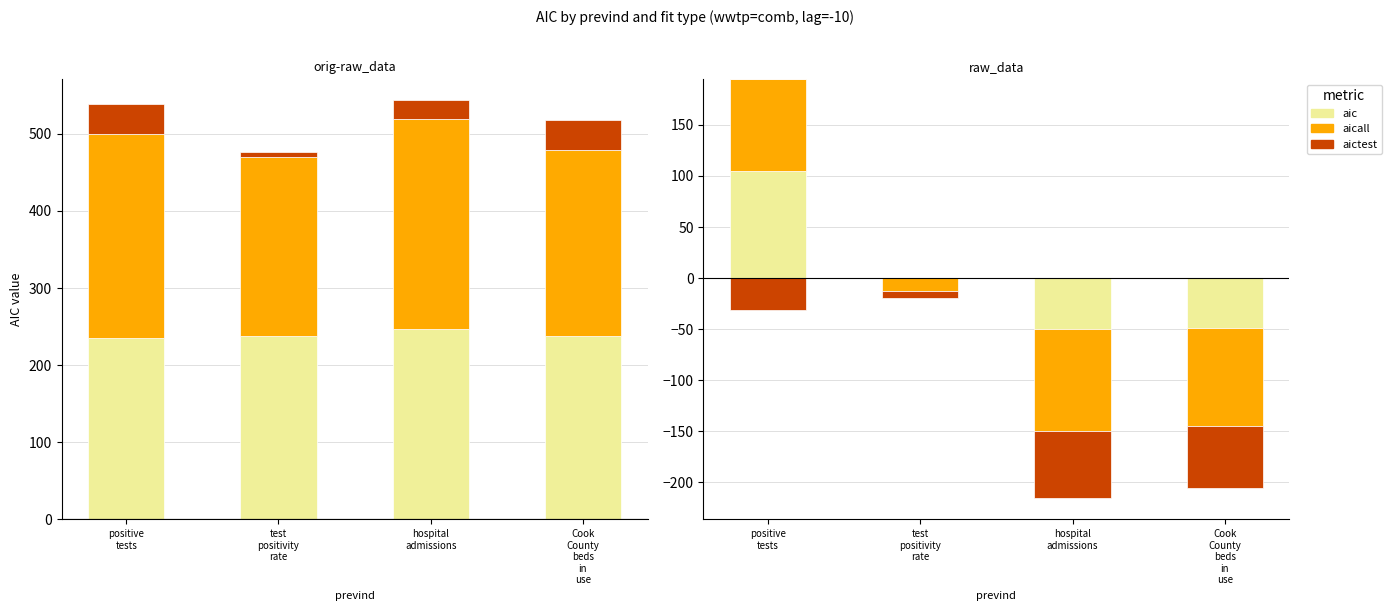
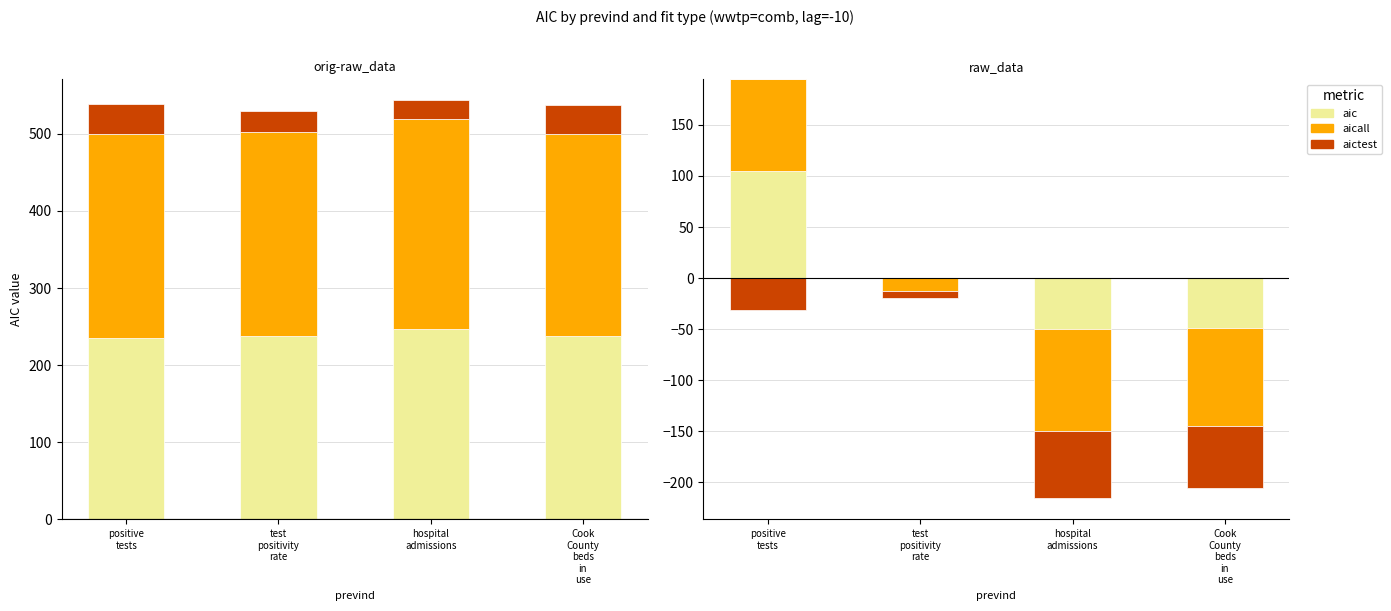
orig-raw_data, aicall, test positivity rate: 230 -> 260
orig-raw_data, aictest, test positivity rate: 10 -> 30
orig-raw_data, aicall, Cook County beds in use: 240 -> 260
